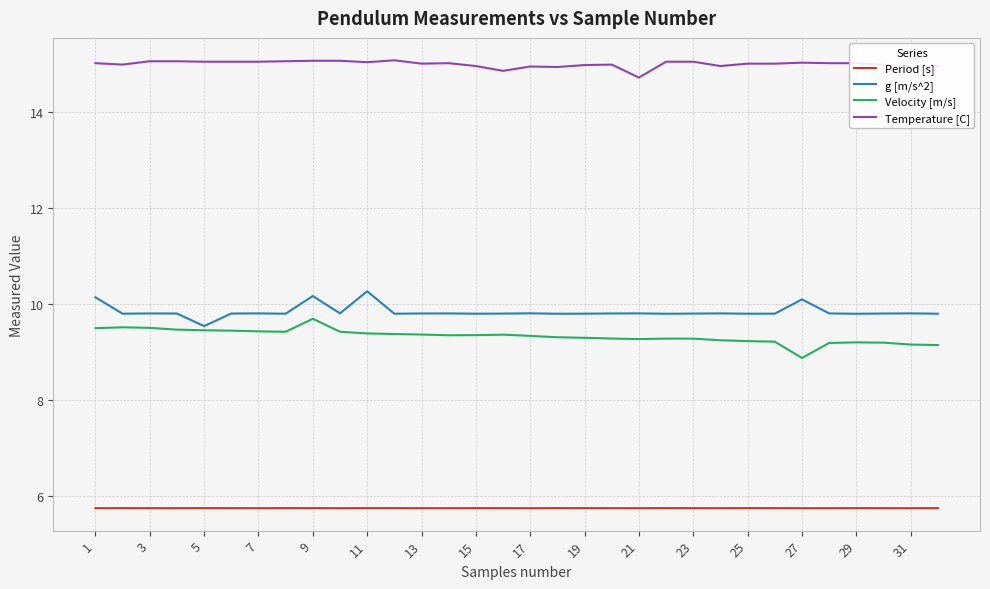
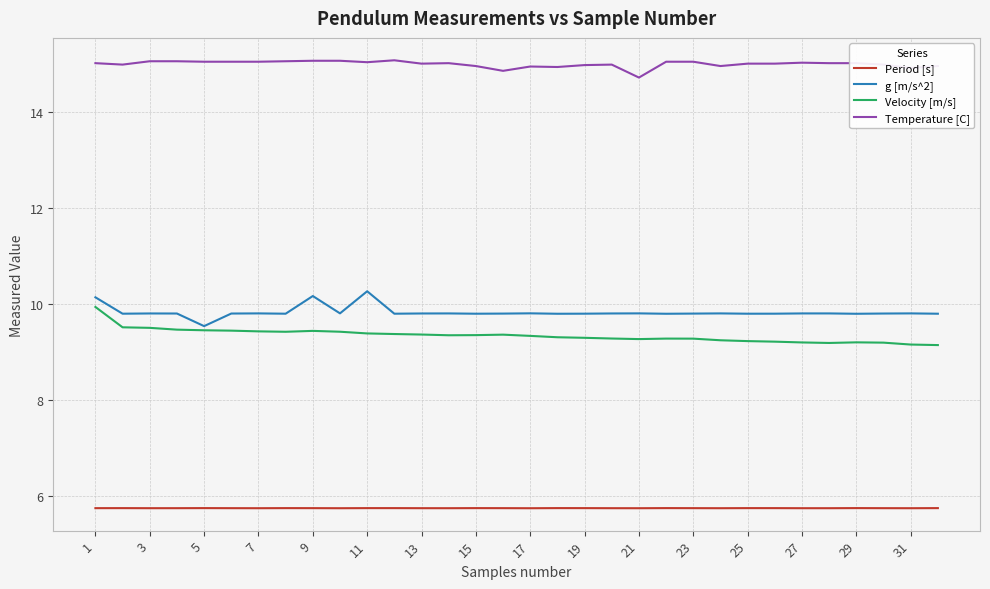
Velocity [m/s], 1: 9.5 -> 9.9
Velocity [m/s], 9: 9.7 -> 9.4
g [m/s^2], 27: 10.1 -> 9.8
Velocity [m/s], 27: 8.9 -> 9.2
